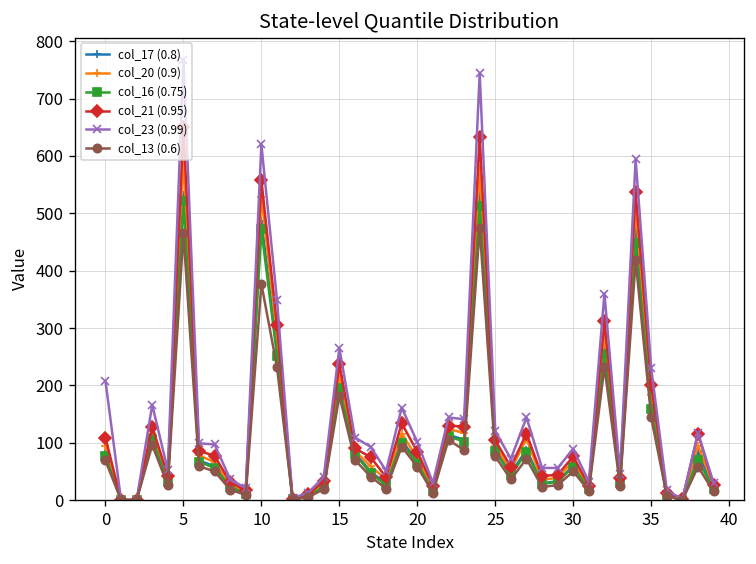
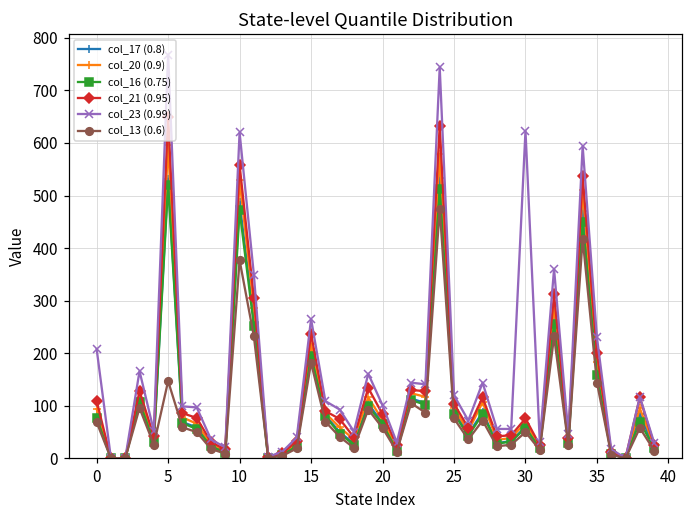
col_13 (0.6), 5: 470 -> 150
col_23 (0.99), 30: 90 -> 620
